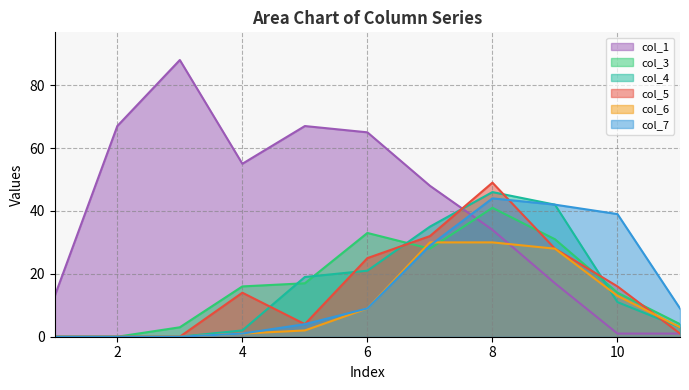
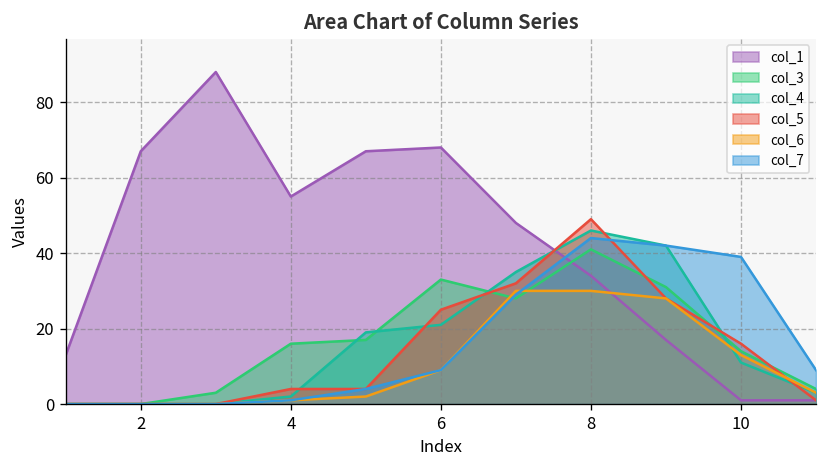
col_5, 4: 14 -> 4
col_1, 6: 65 -> 68
